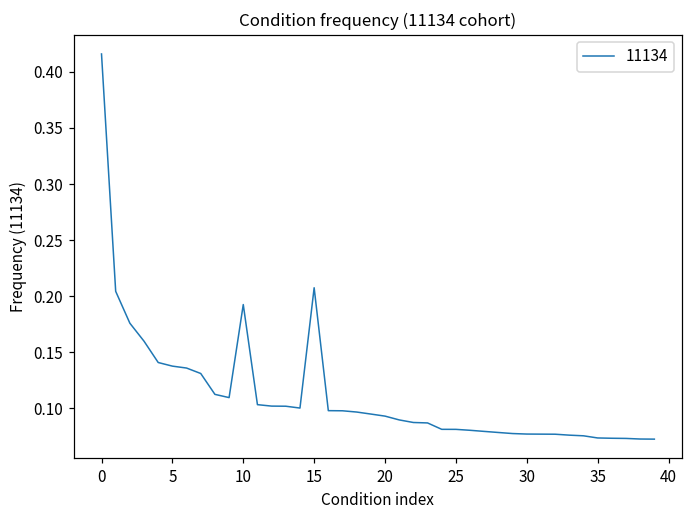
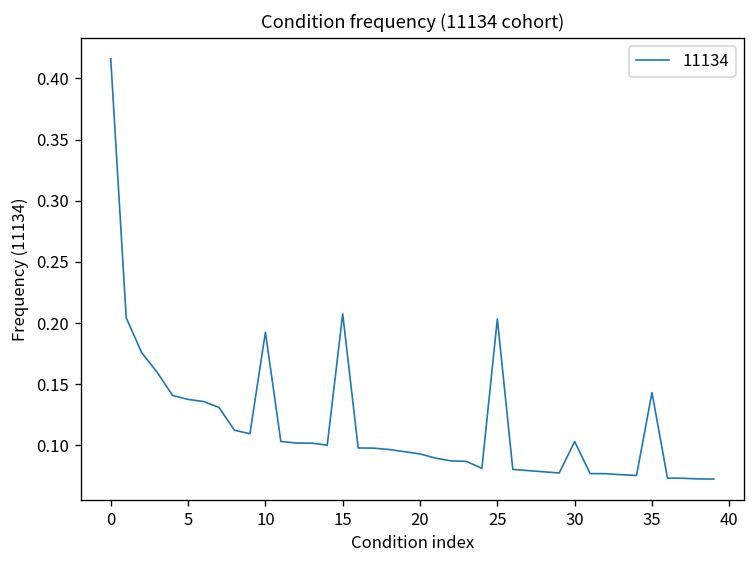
25: 0.081 -> 0.203
30: 0.077 -> 0.103
35: 0.074 -> 0.143
